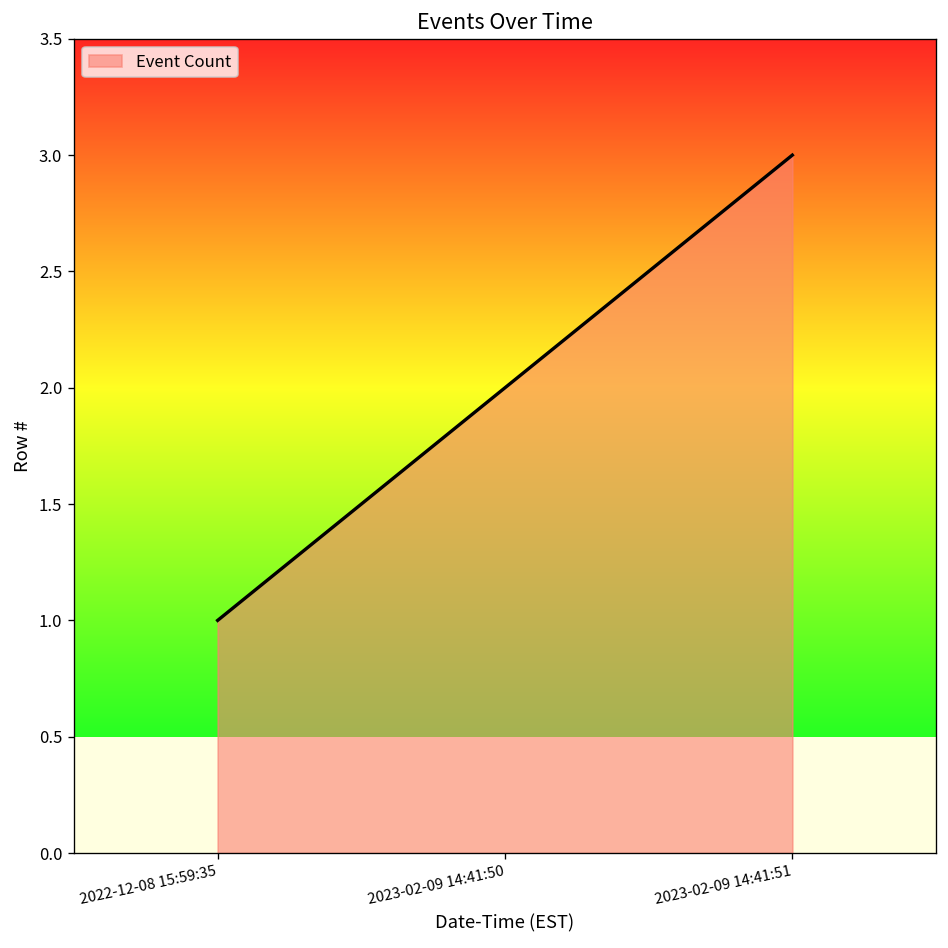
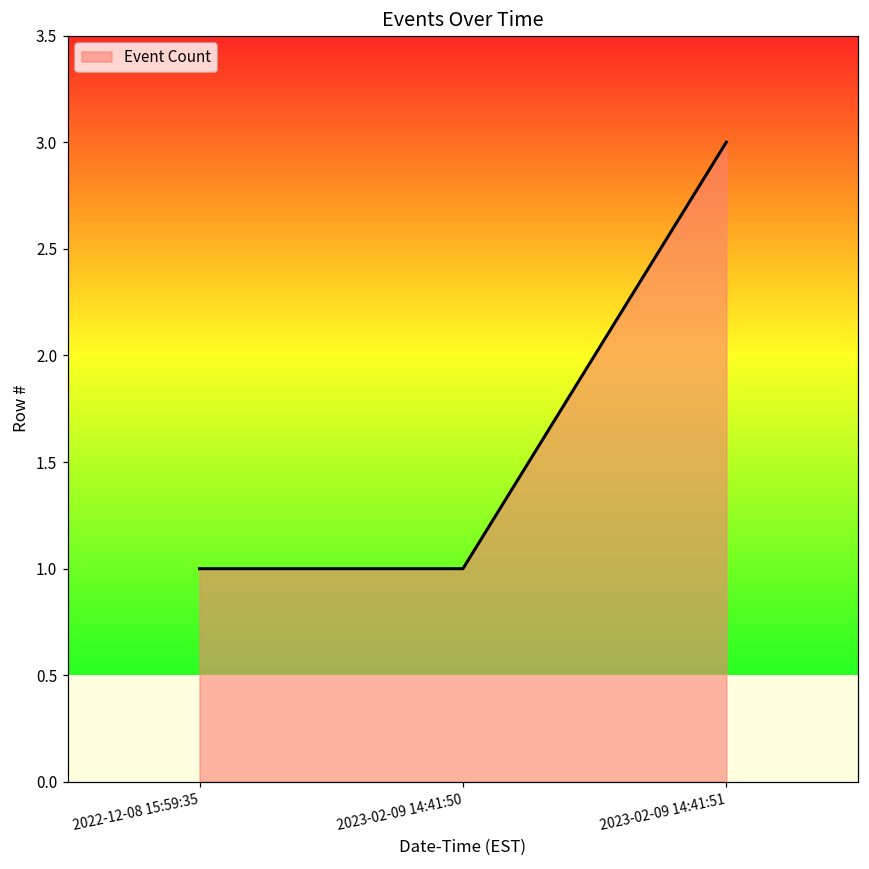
2023-02-09 14:41:50: 2 -> 1
